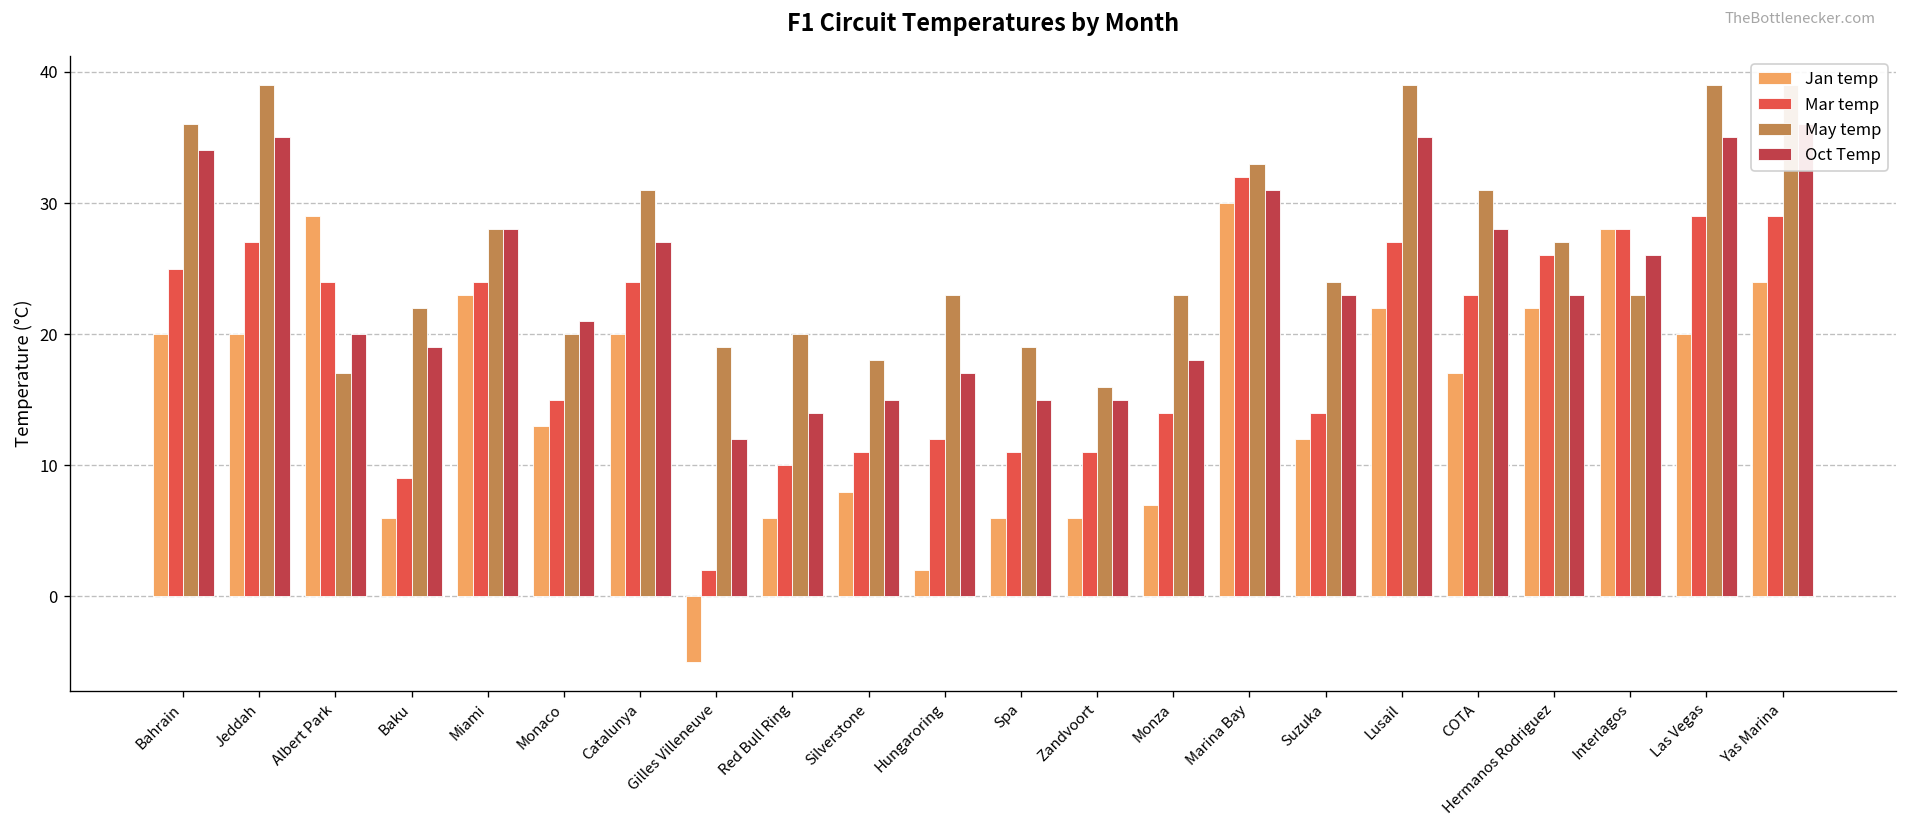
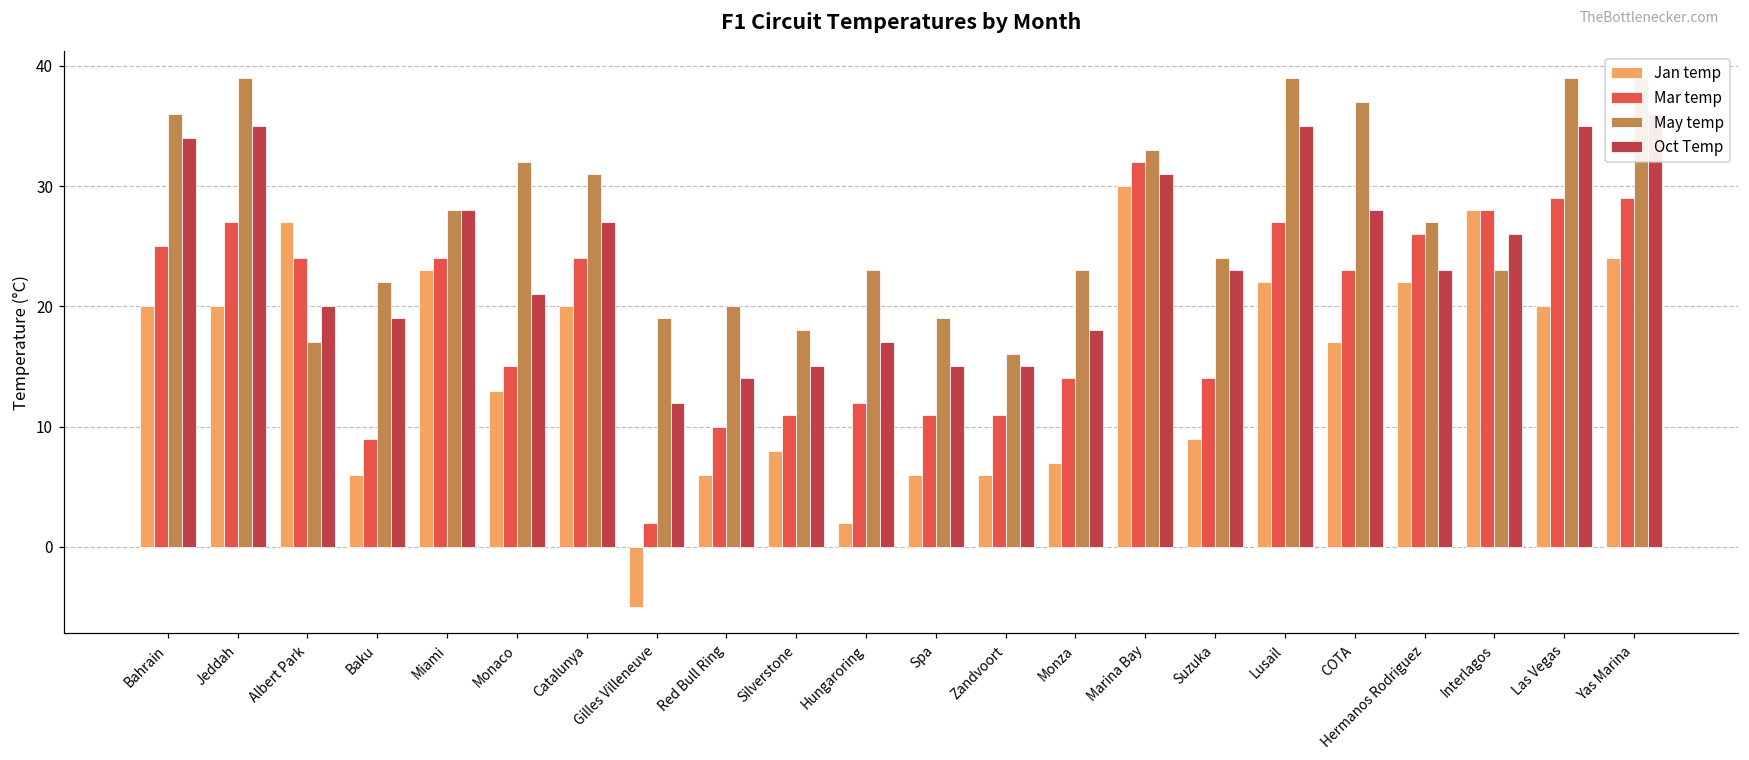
Jan temp, Albert Park: 29 -> 27
May temp, Monaco: 20 -> 32
Jan temp, Suzuka: 12 -> 9
May temp, COTA: 31 -> 37
